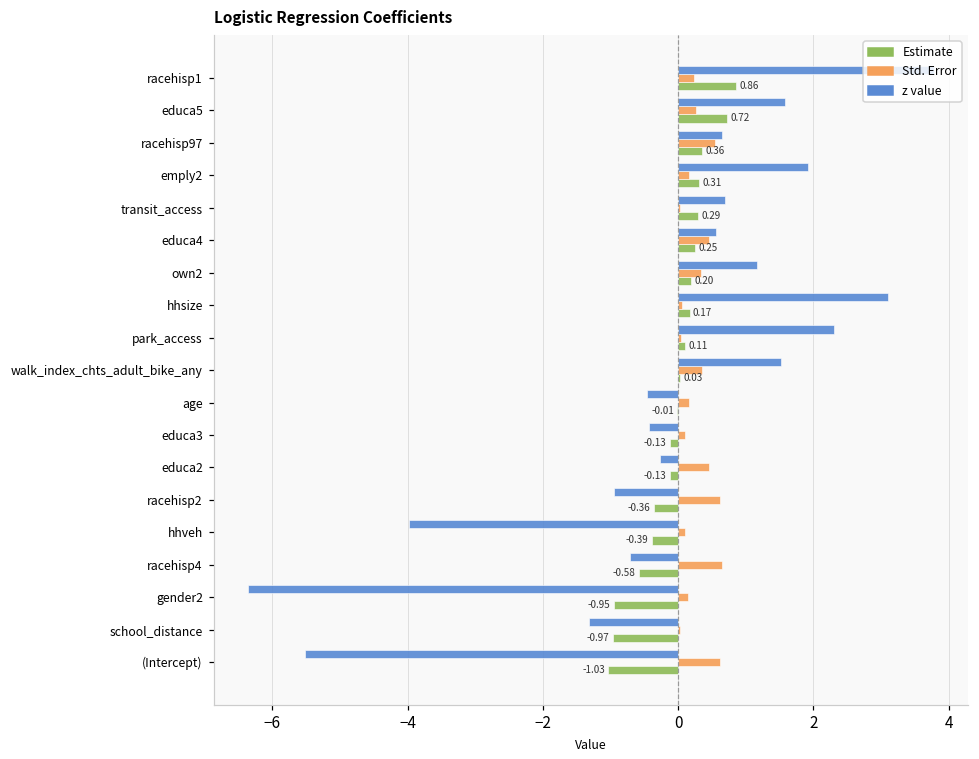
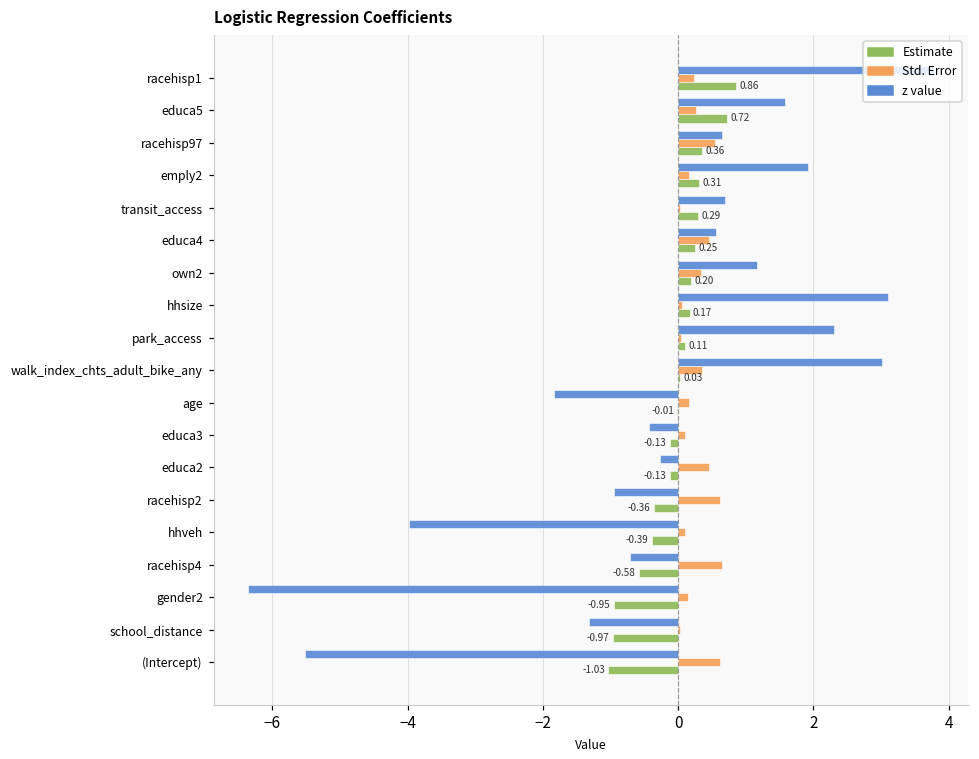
z value, walk_index_chts_adult_bike_any: 1.5 -> 3.0
z value, age: -0.5 -> -1.8
